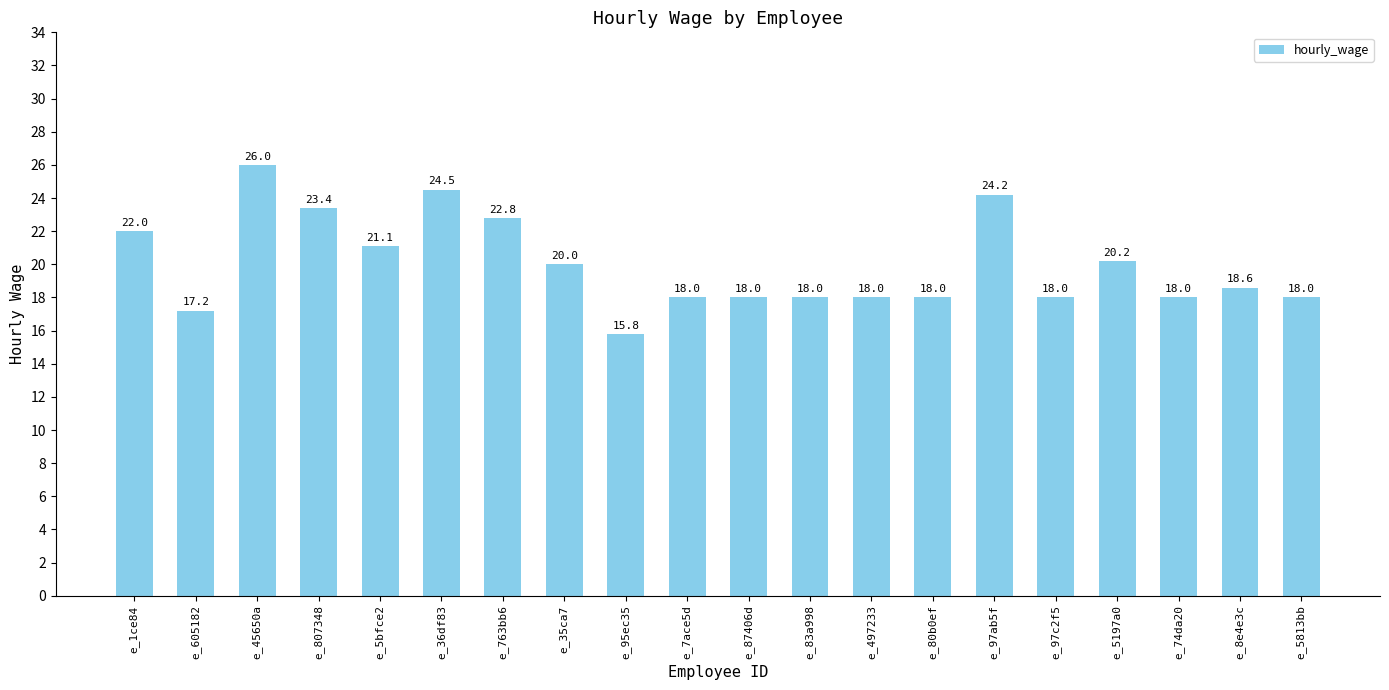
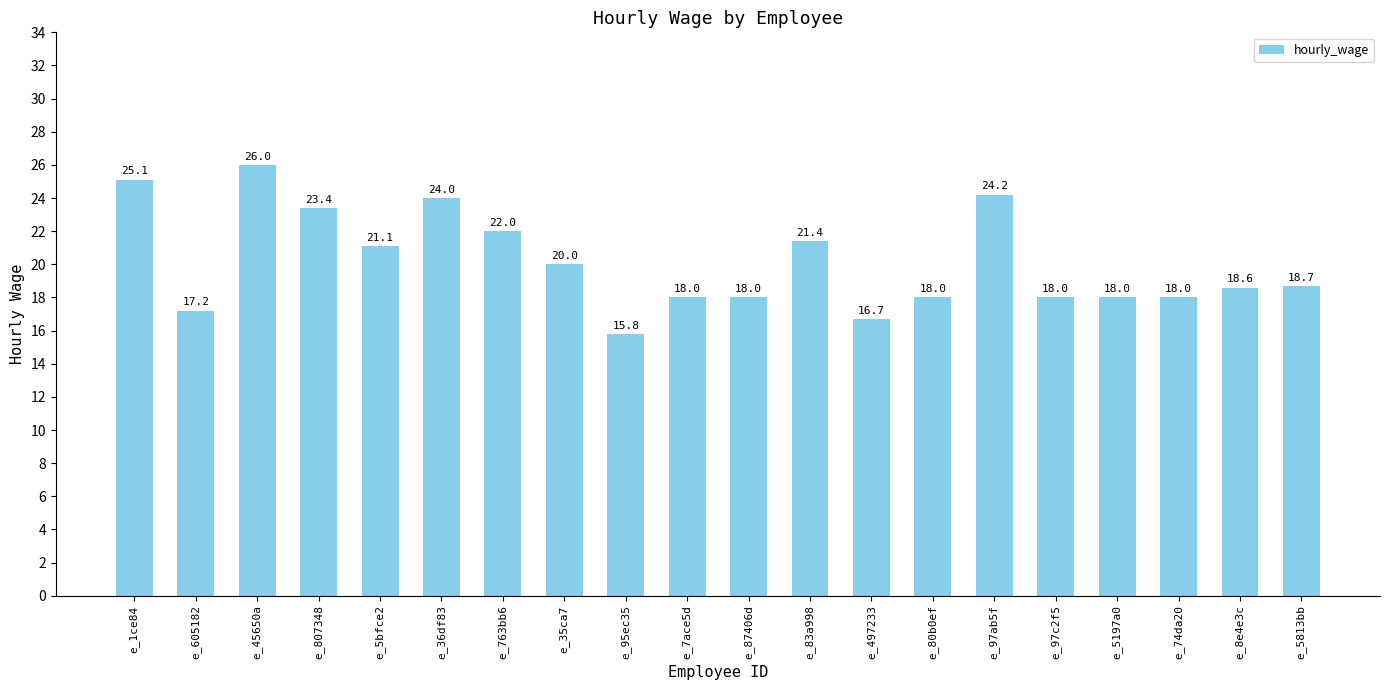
e_1ce84: 22.0 -> 25.1
e_36df83: 24.5 -> 24.0
e_763bb6: 22.8 -> 22.0
e_83a998: 18.0 -> 21.4
e_497233: 18.0 -> 16.7
e_5197a0: 20.2 -> 18.0
e_5813bb: 18.0 -> 18.7
